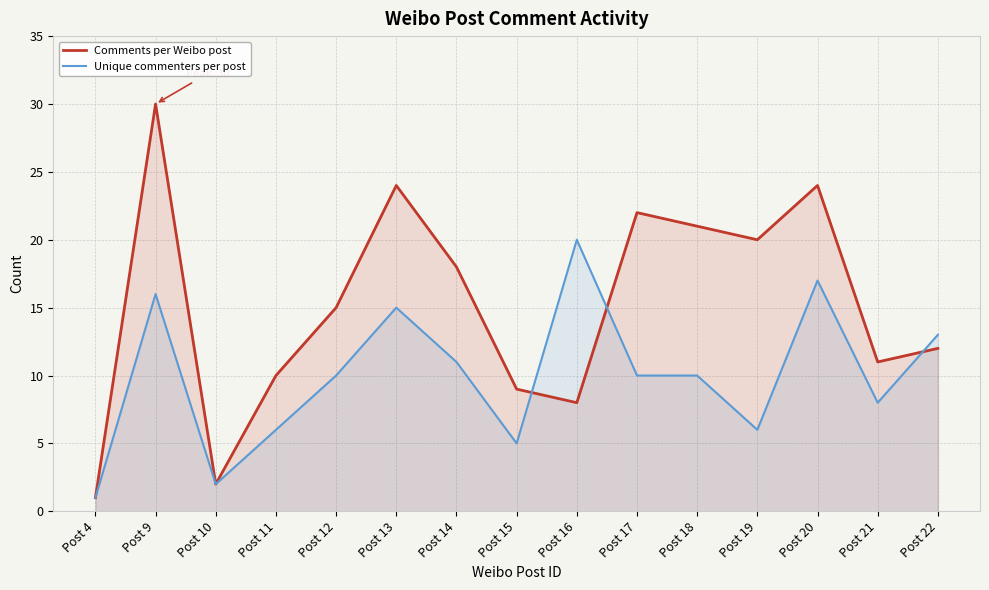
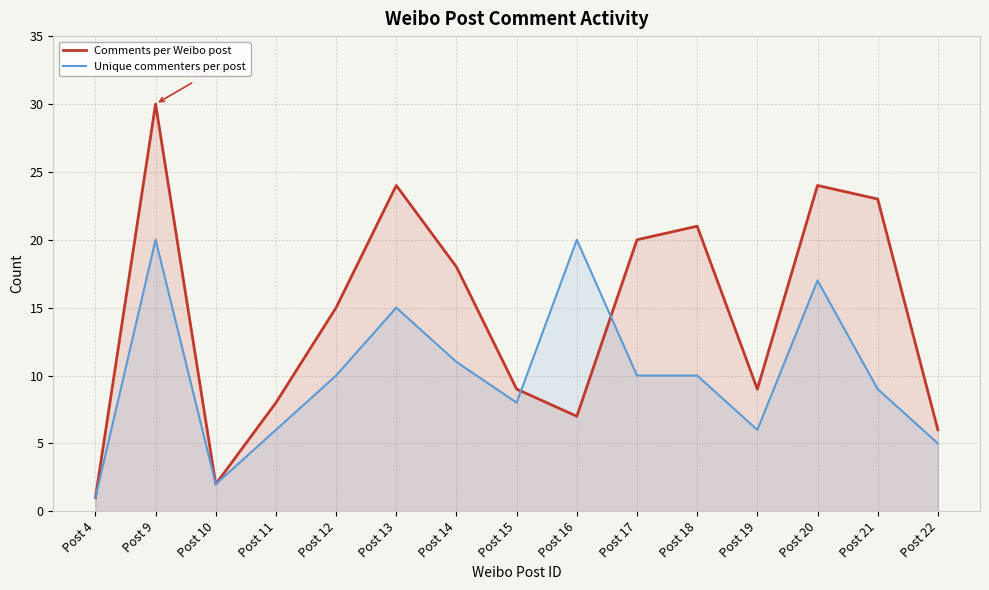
Unique commenters per post, Post 9: 16 -> 20
Comments per Weibo post, Post 11: 10 -> 8
Unique commenters per post, Post 15: 5 -> 8
Comments per Weibo post, Post 16: 8 -> 7
Comments per Weibo post, Post 17: 22 -> 20
Comments per Weibo post, Post 19: 20 -> 9
Comments per Weibo post, Post 21: 11 -> 23
Unique commenters per post, Post 21: 8 -> 9
Comments per Weibo post, Post 22: 12 -> 6
Unique commenters per post, Post 22: 13 -> 5
